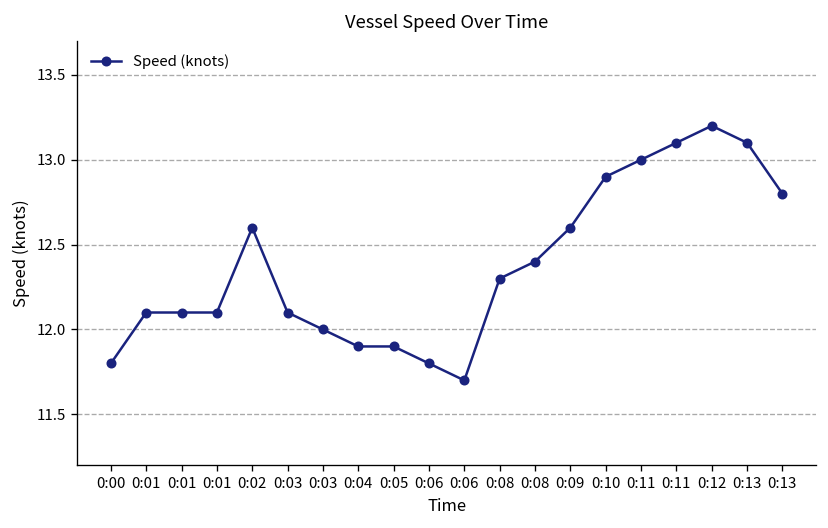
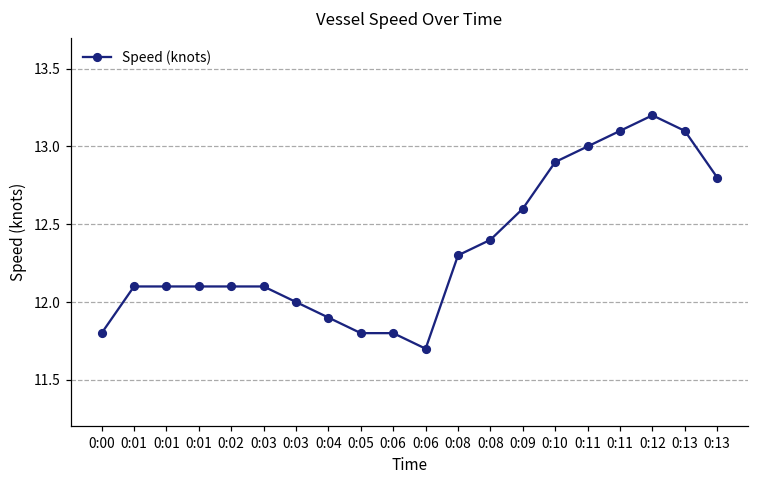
0:02: 12.6 -> 12.1
0:05: 11.9 -> 11.8
